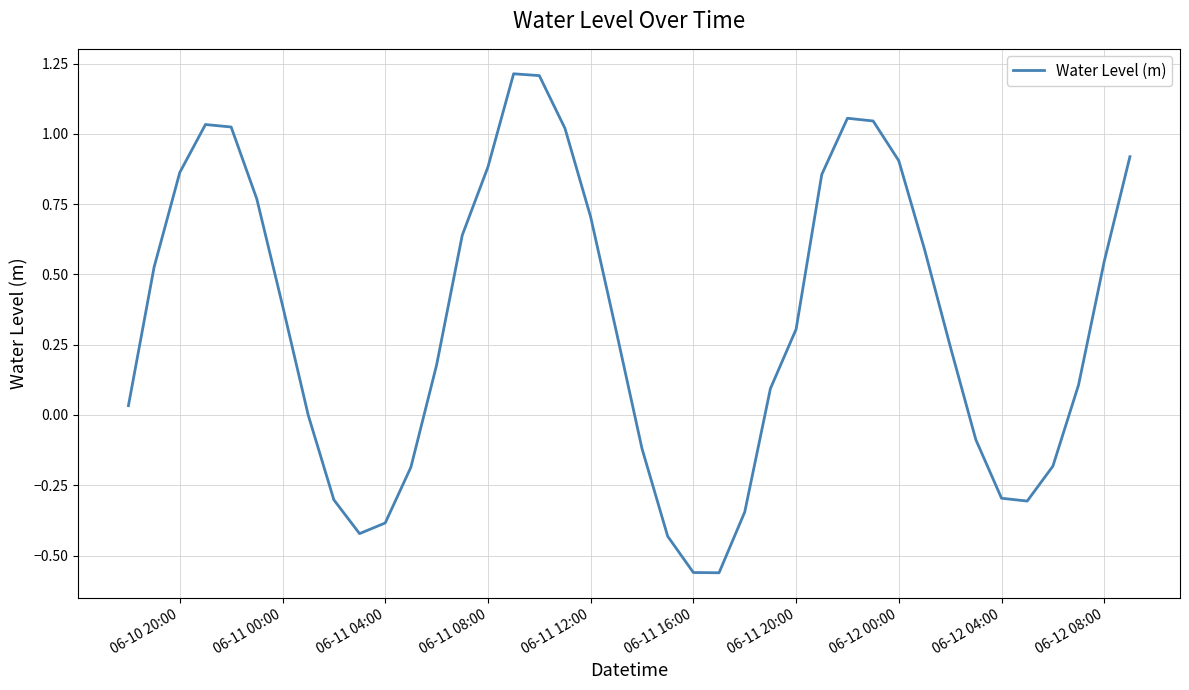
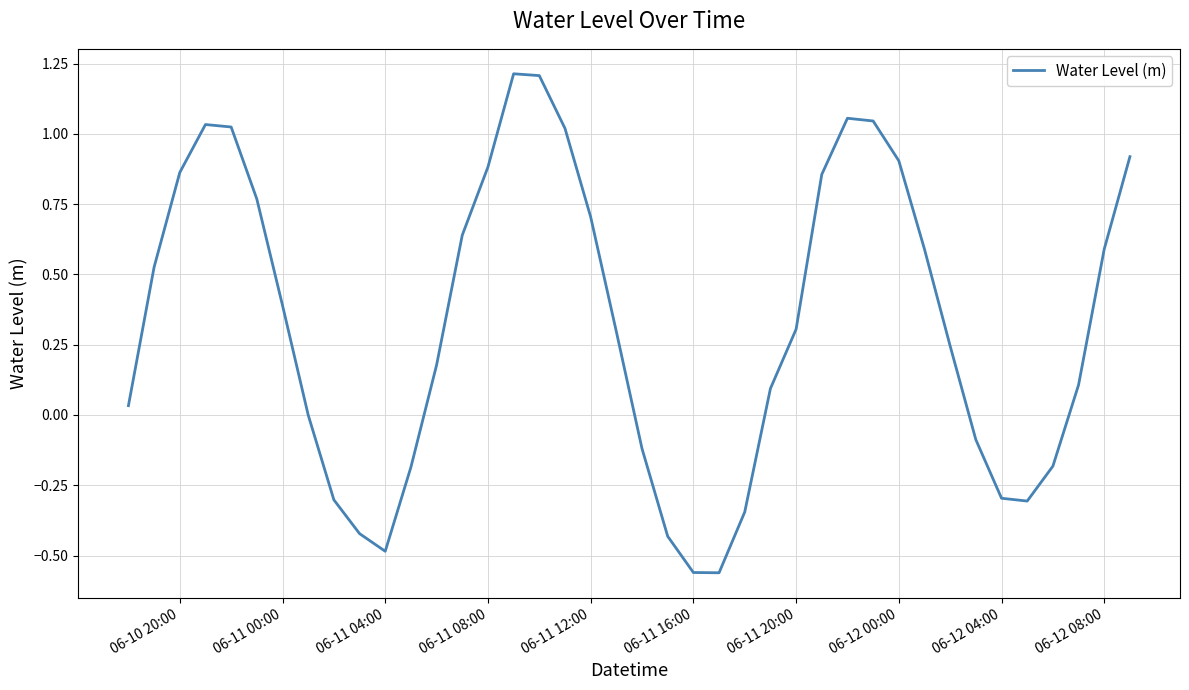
06-11 04:00: -0.38 -> -0.48
06-12 08:00: 0.55 -> 0.59
